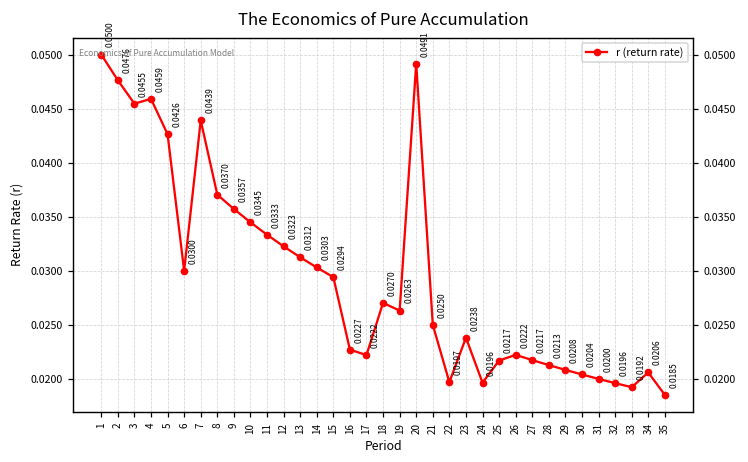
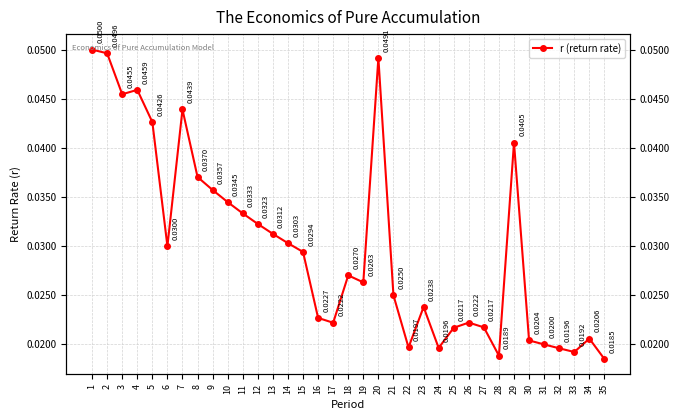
2: 0.0476 -> 0.0496
28: 0.0213 -> 0.0189
29: 0.0208 -> 0.0405
